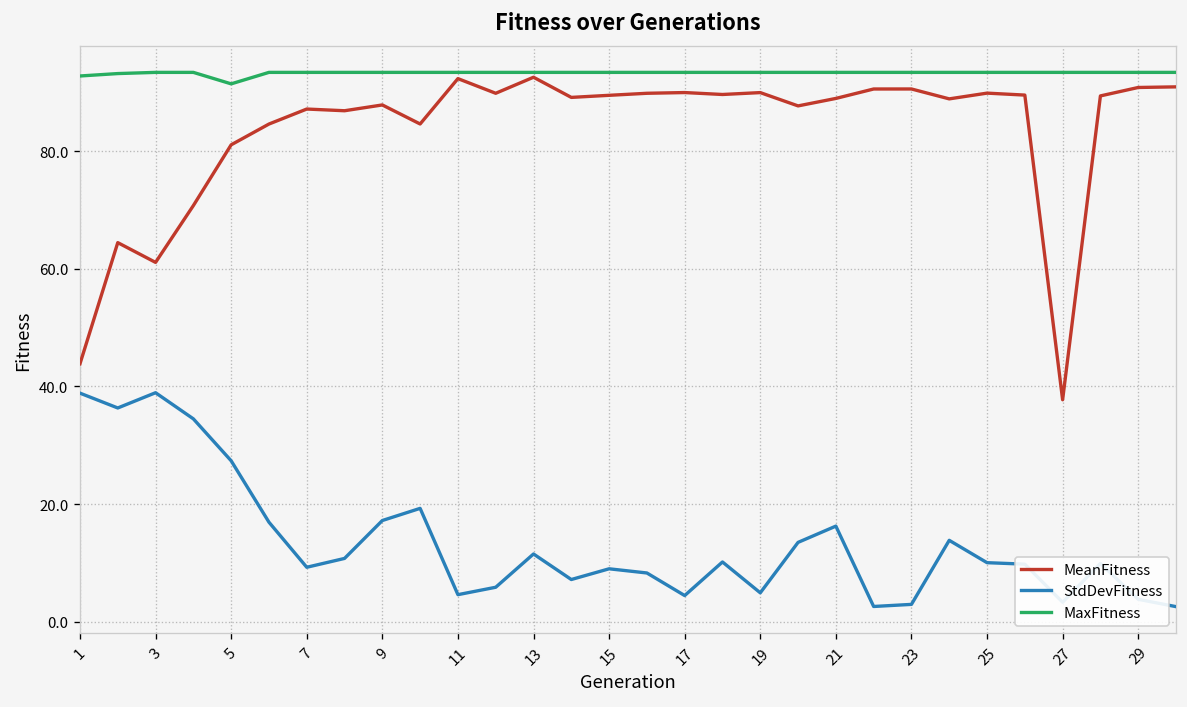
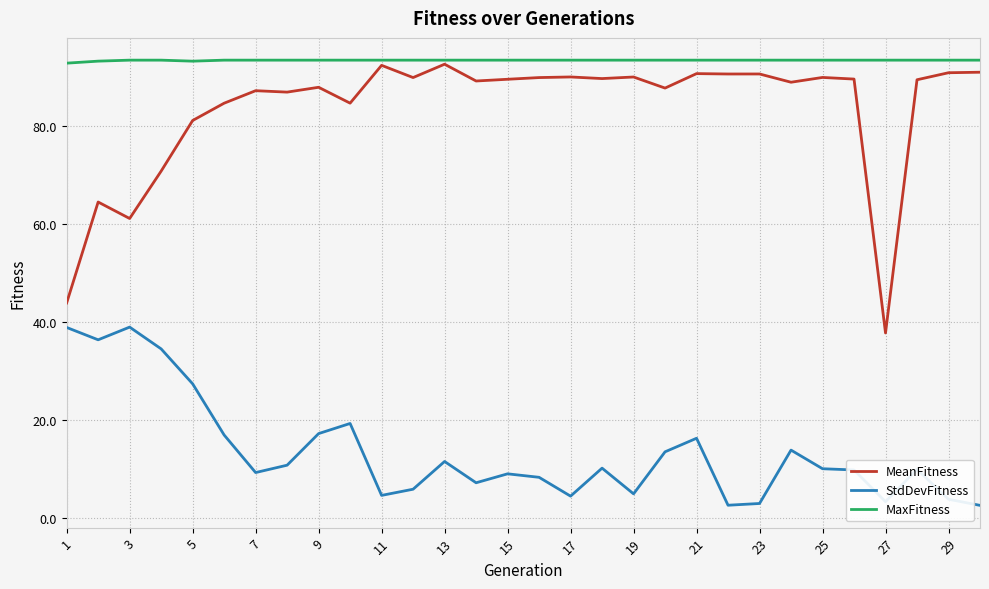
MaxFitness, 5: 91 -> 93
MeanFitness, 21: 89 -> 91
